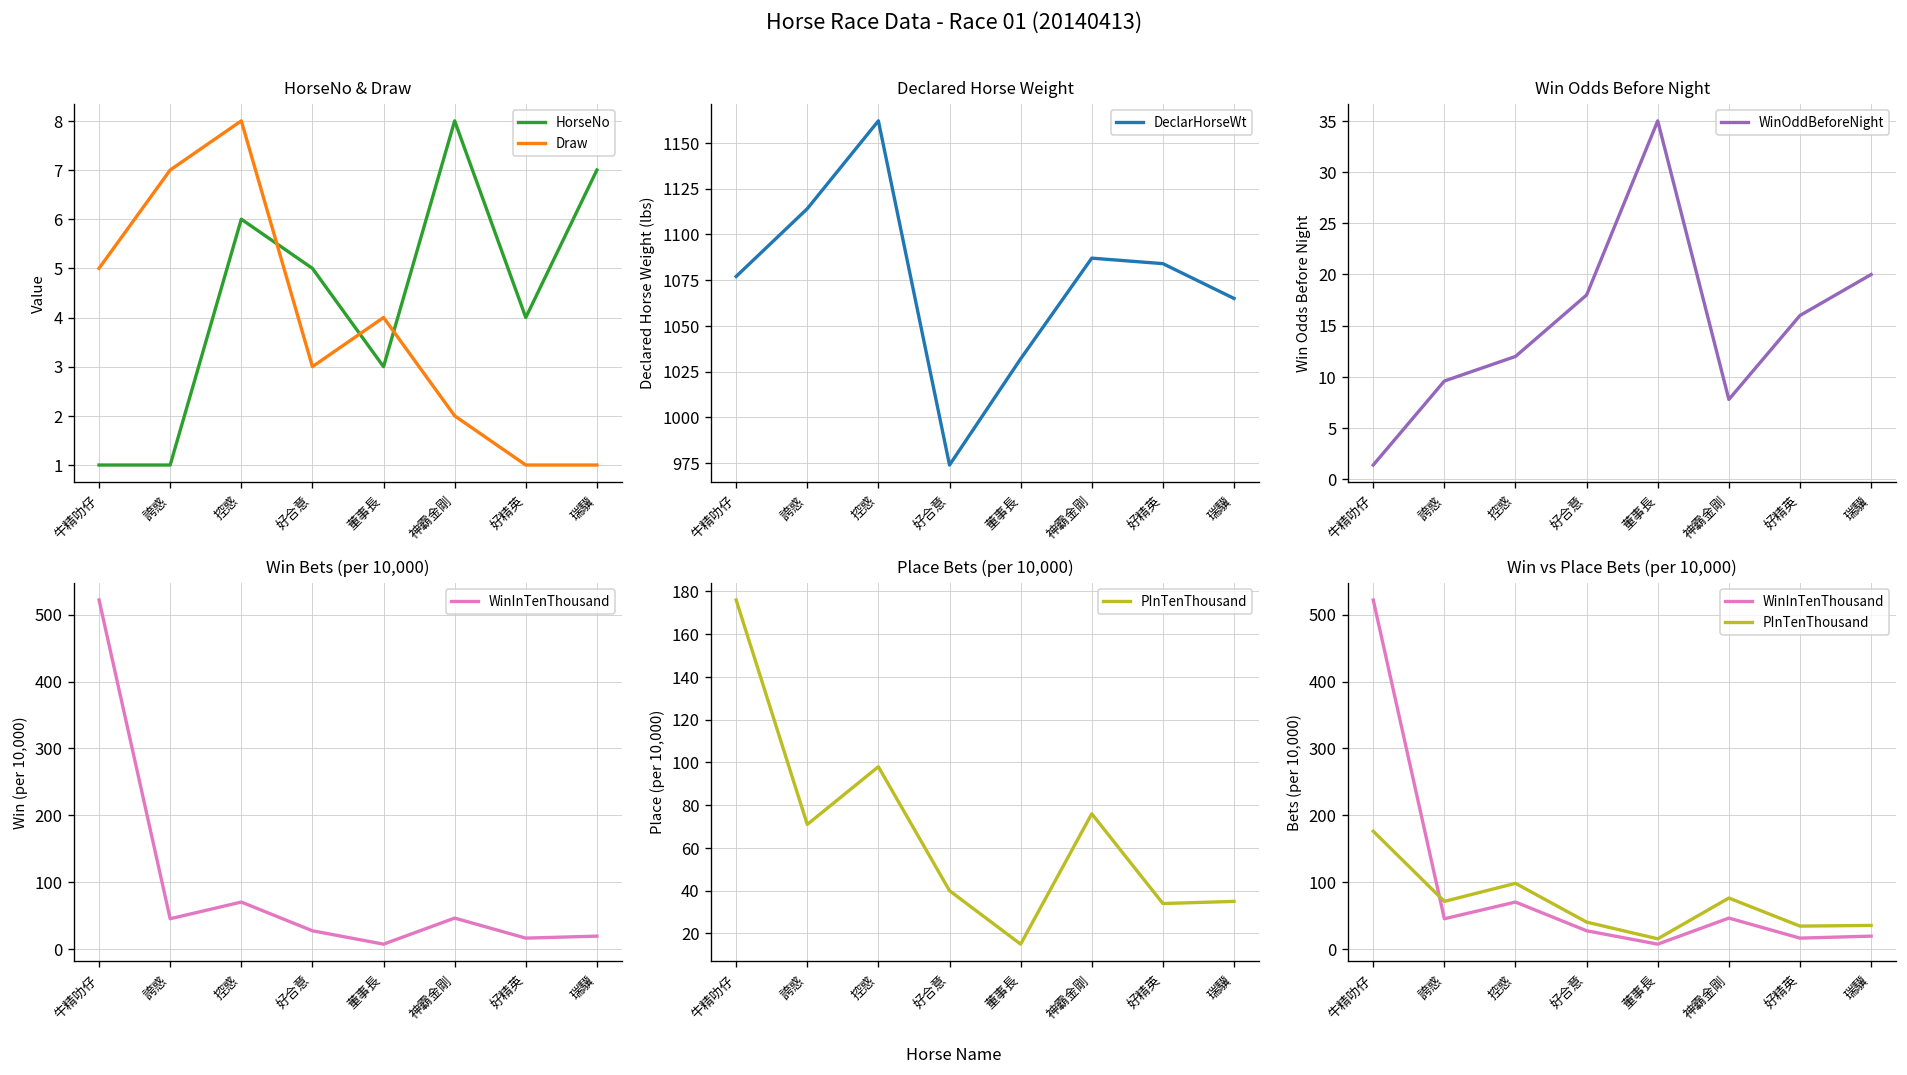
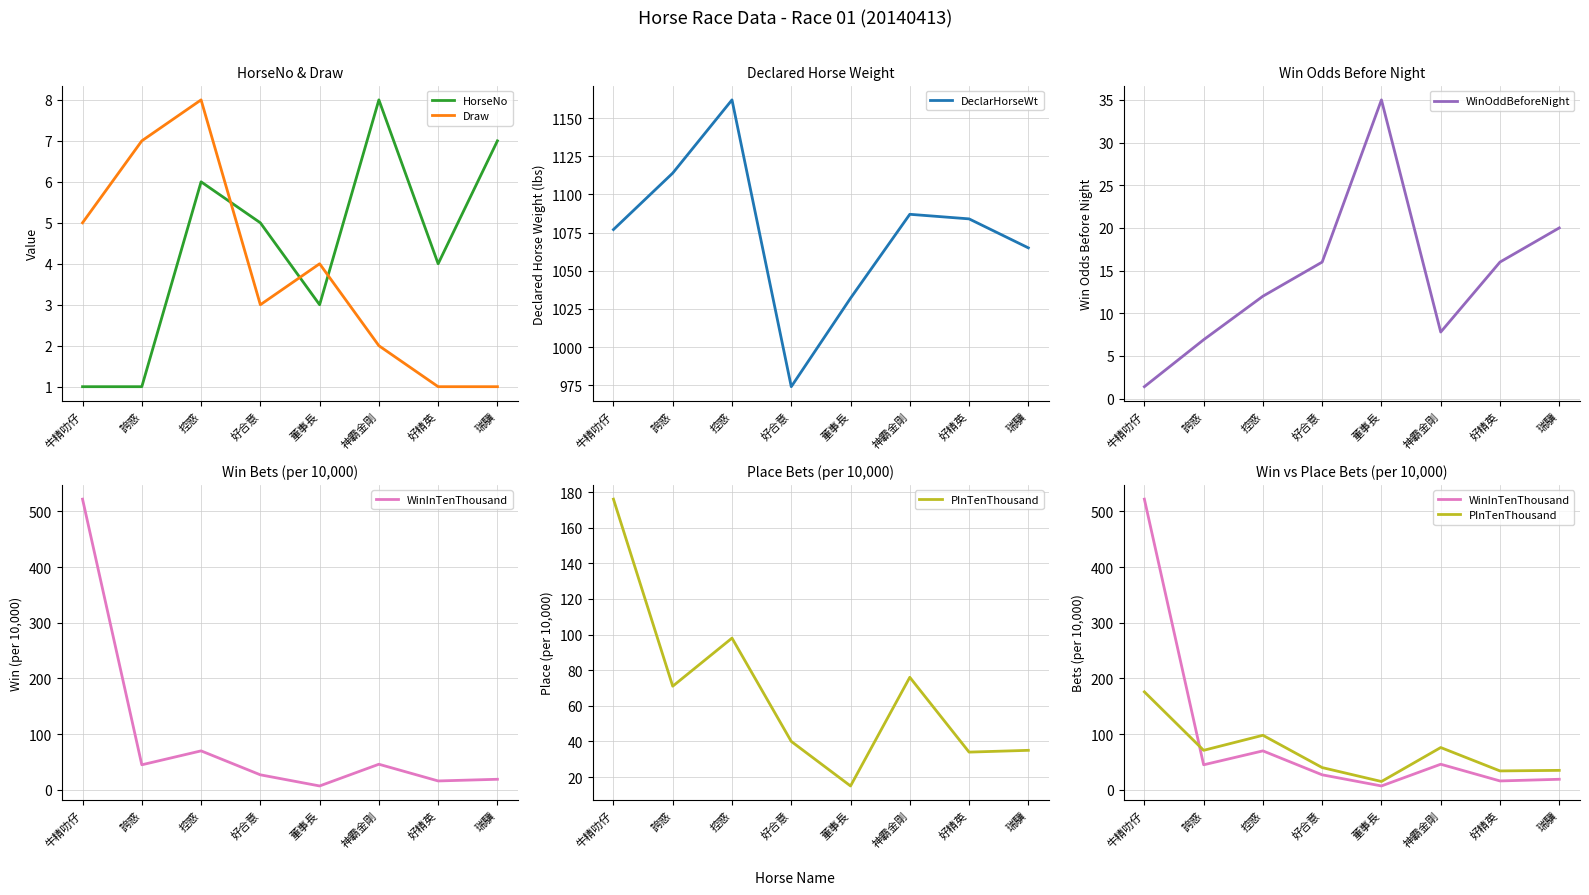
Win Odds Before Night, 誇惑: 10 -> 7
Win Odds Before Night, 好合意: 18 -> 16
